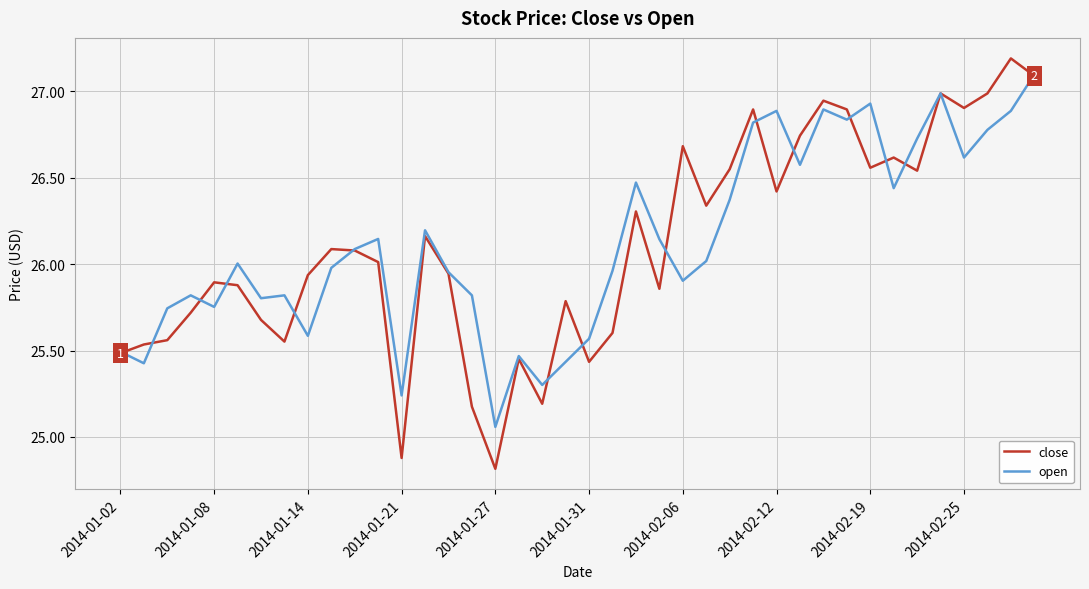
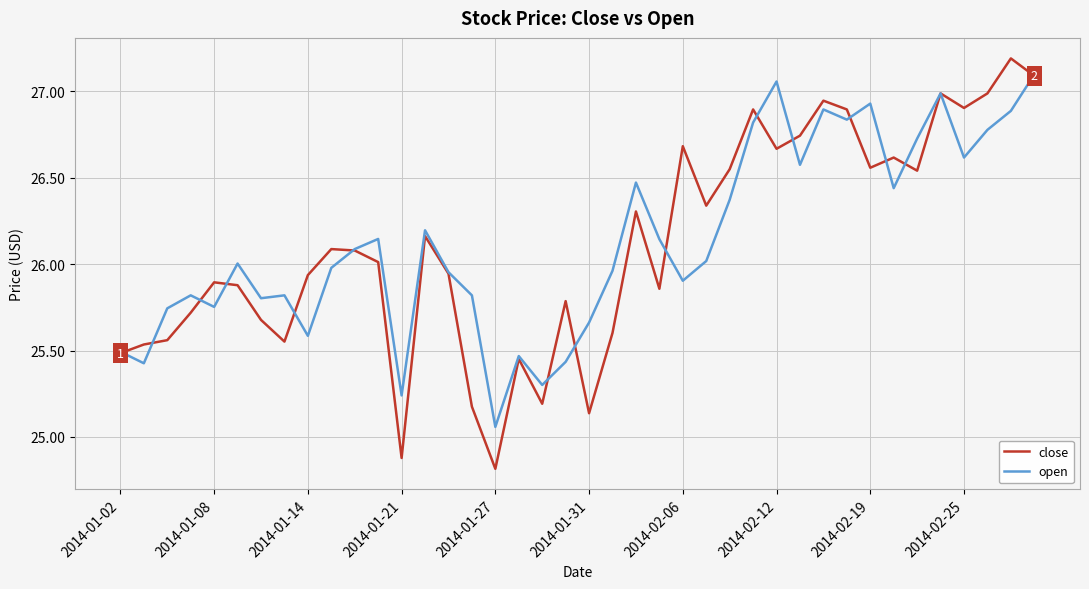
close, 2014-01-31: 25.43 -> 25.14
open, 2014-01-31: 25.57 -> 25.66
close, 2014-02-12: 26.42 -> 26.67
open, 2014-02-12: 26.89 -> 27.06
